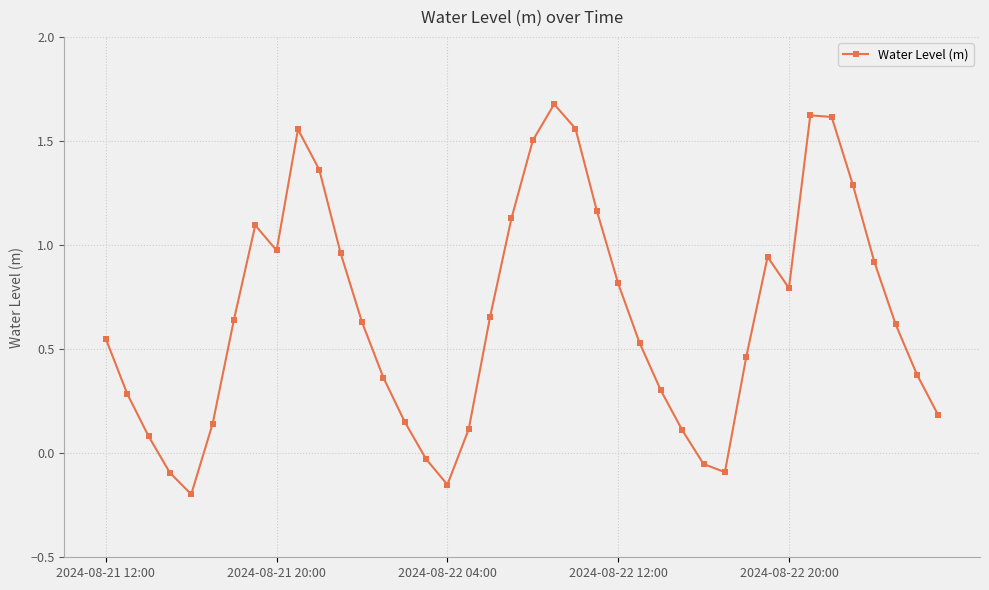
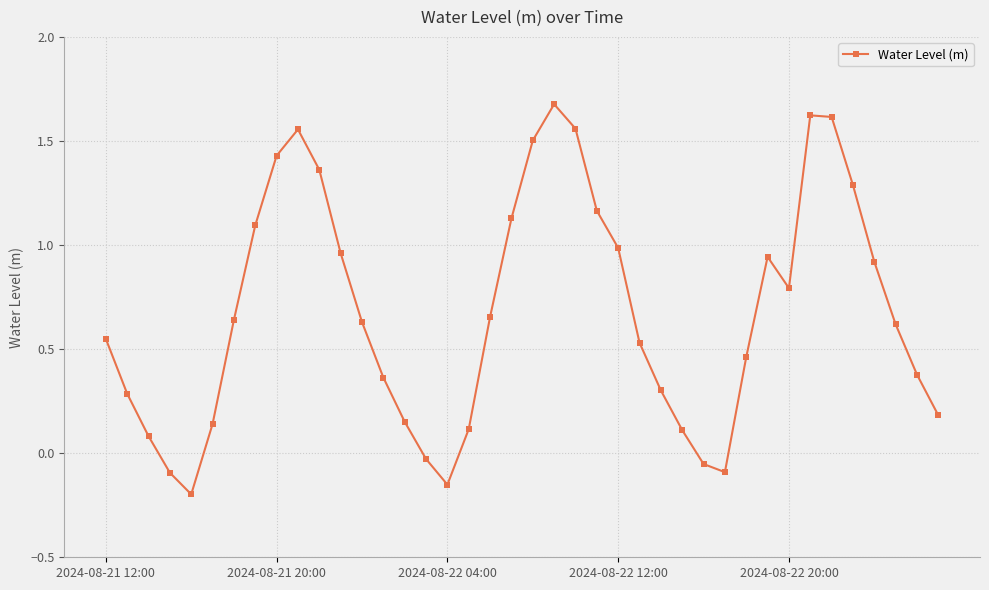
2024-08-21 20:00: 0.97 -> 1.43
2024-08-22 12:00: 0.82 -> 0.99
